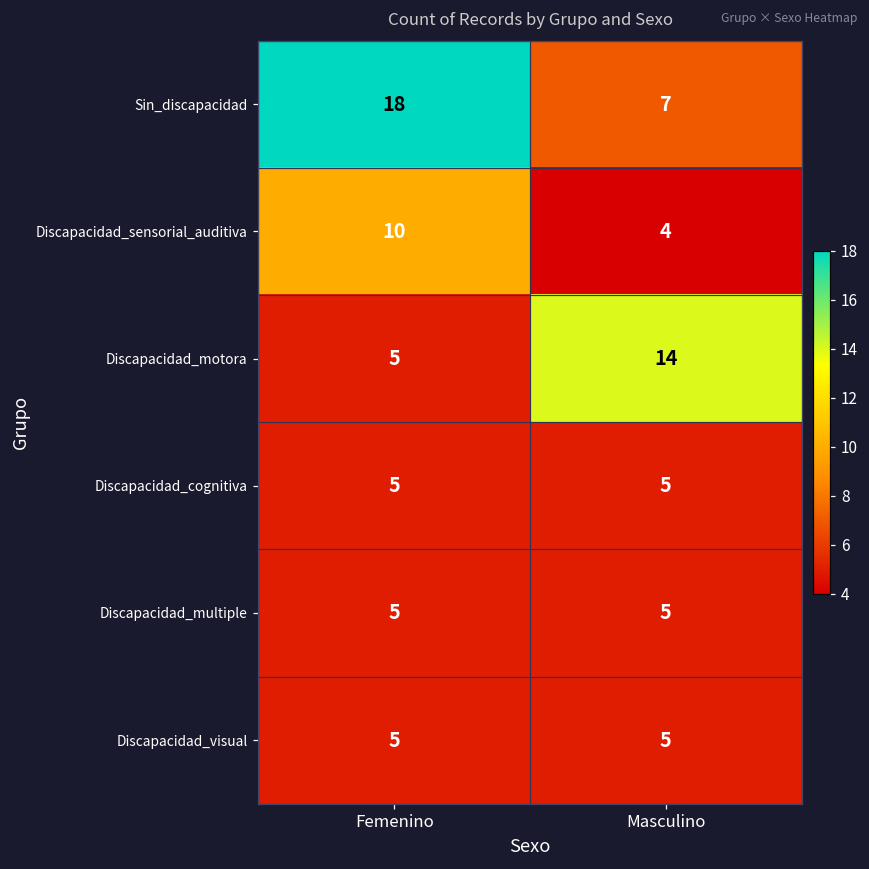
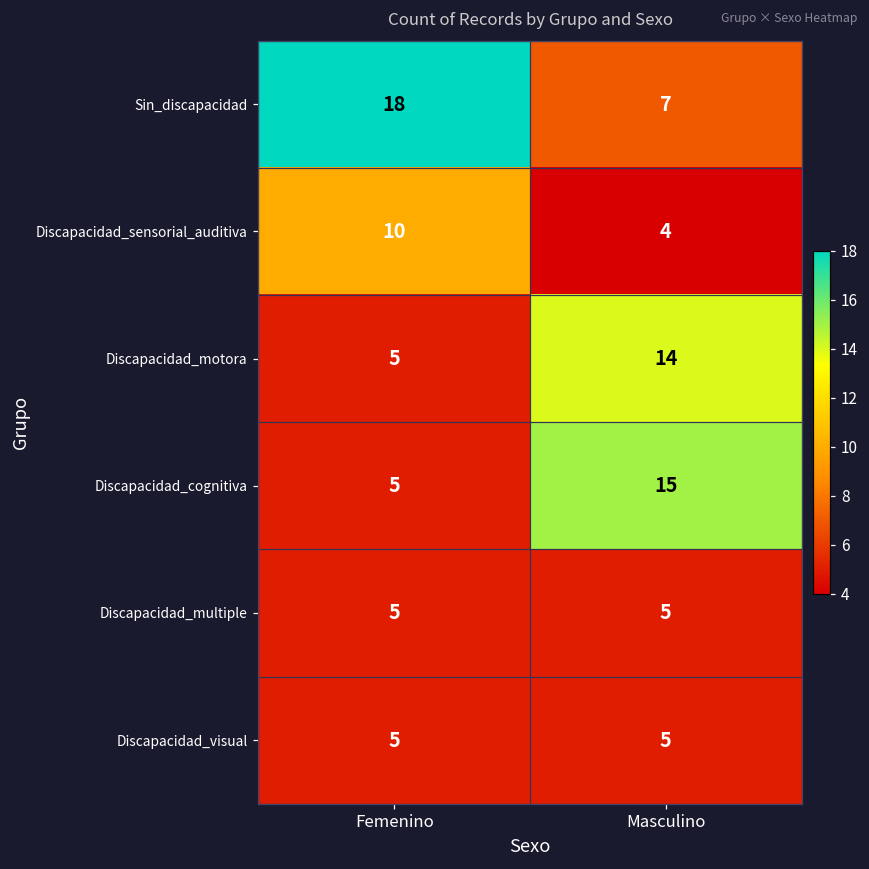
Discapacidad_cognitiva, Masculino: 5 -> 15
